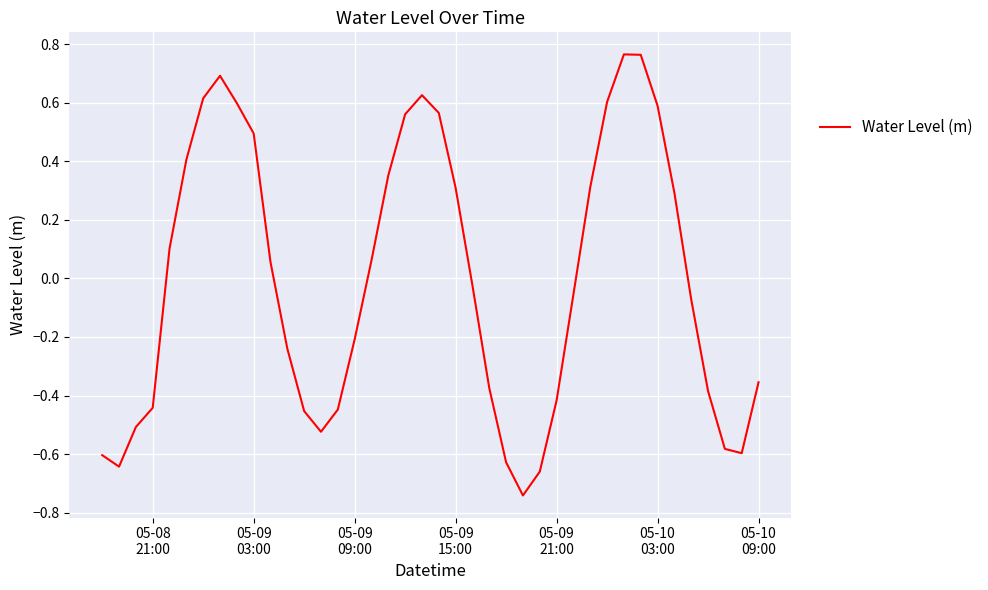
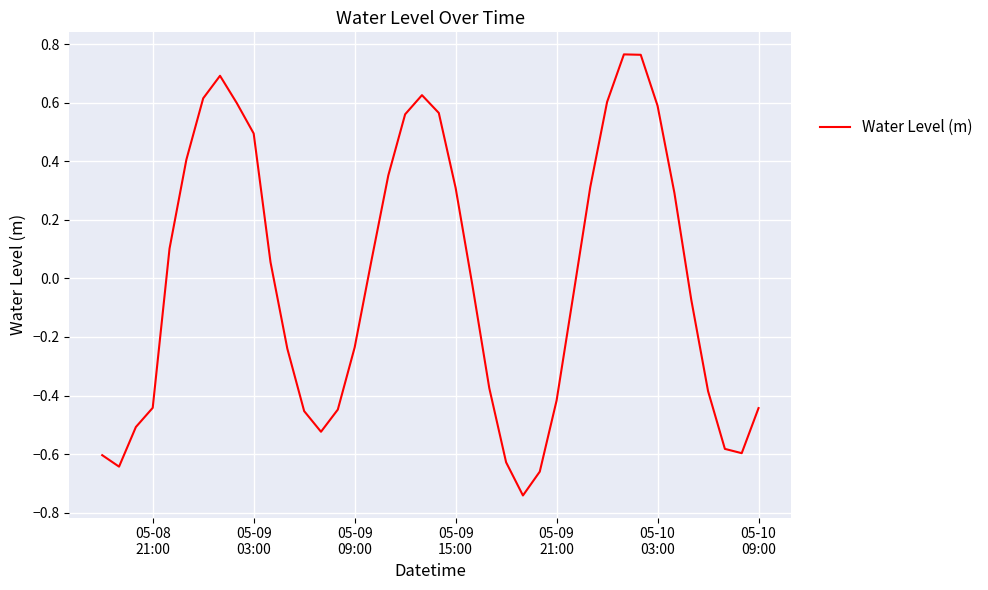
05-09 09:00: -0.21 -> -0.24
05-10 09:00: -0.35 -> -0.44
